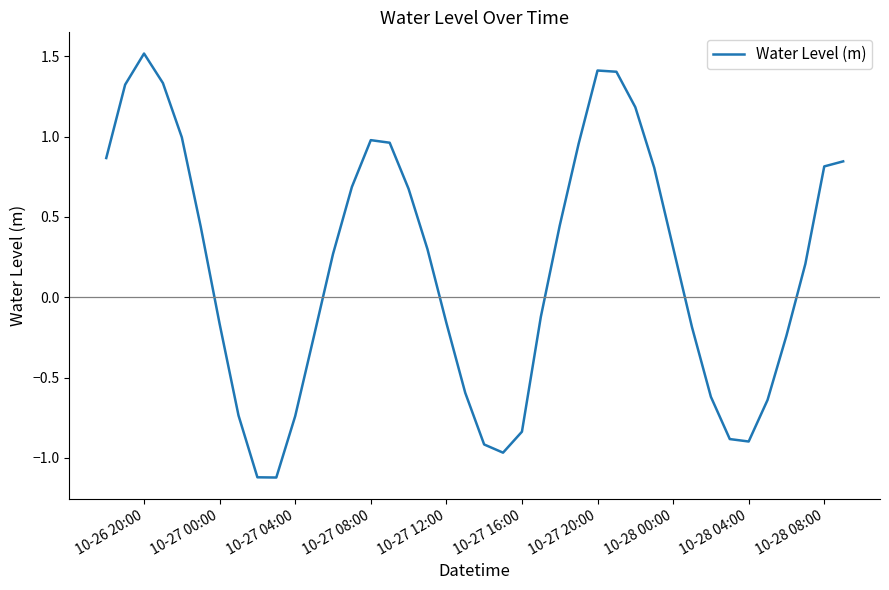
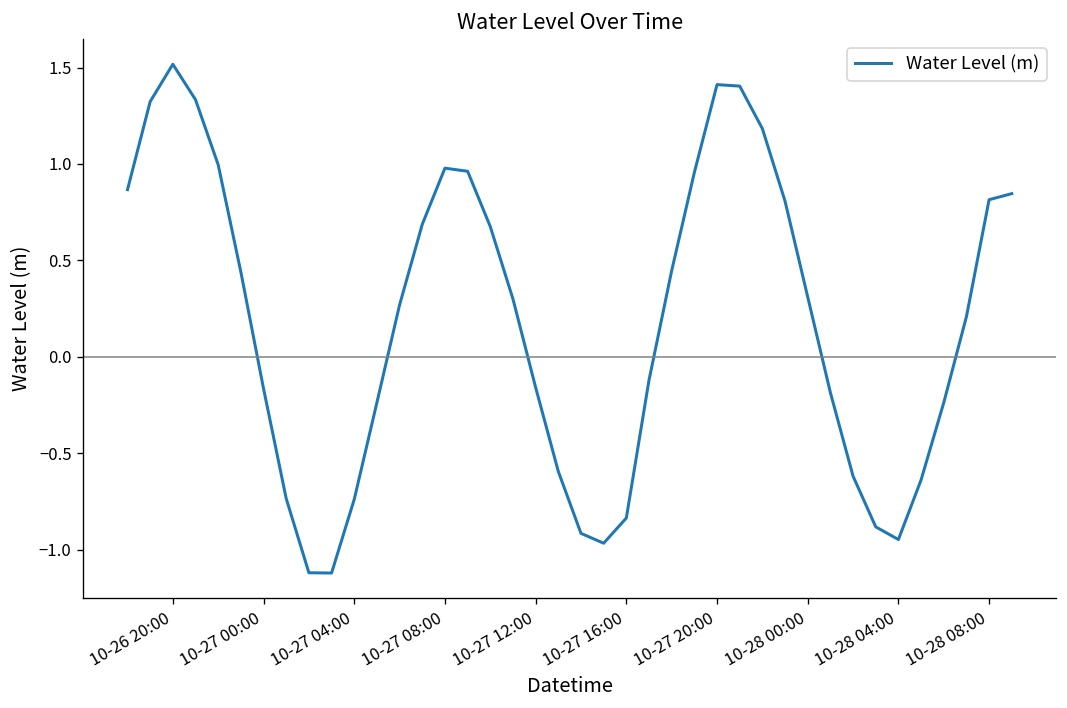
10-28 04:00: -0.90 -> -0.95
